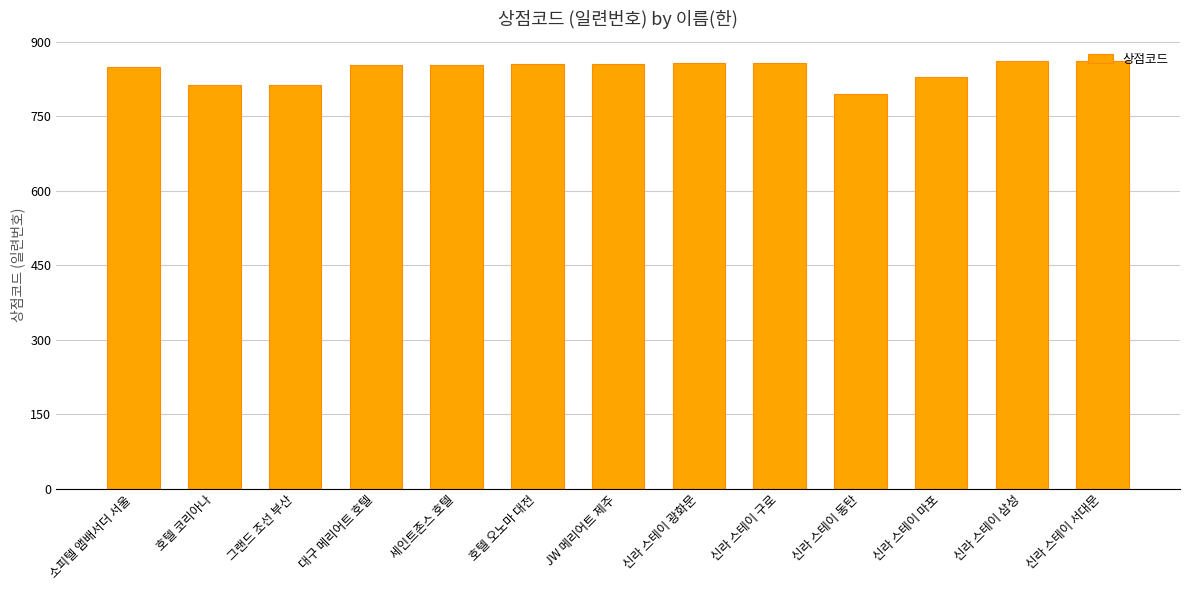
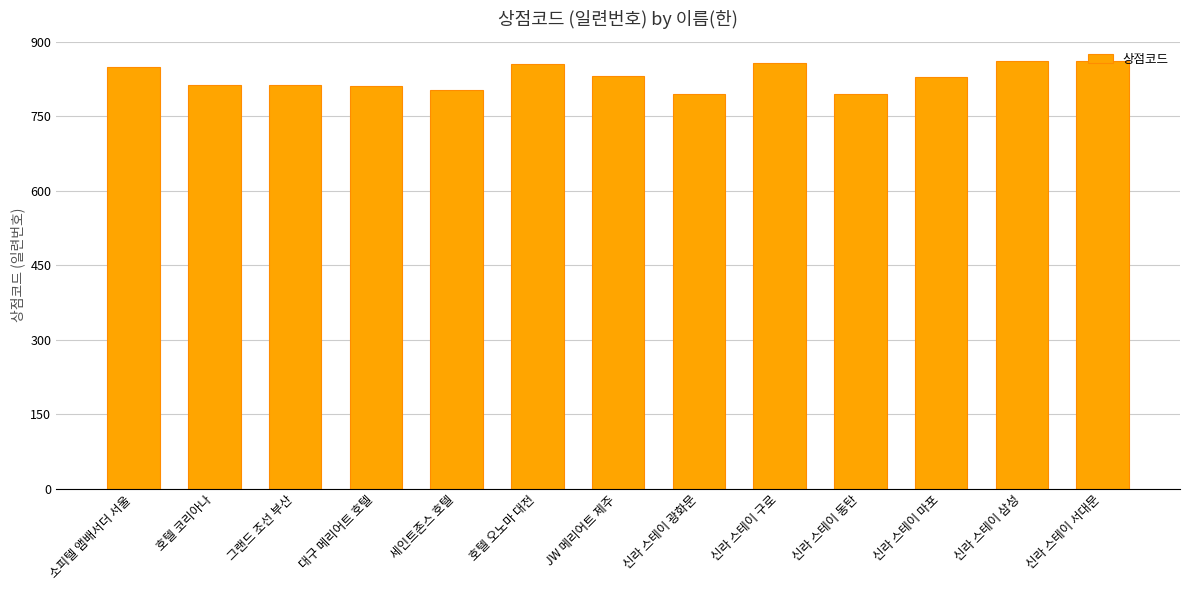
대구 메리어트 호텔: 850 -> 810
세인트존스 호텔: 850 -> 800
JW 메리어트 제주: 860 -> 830
신라 스테이 광화문: 860 -> 800
